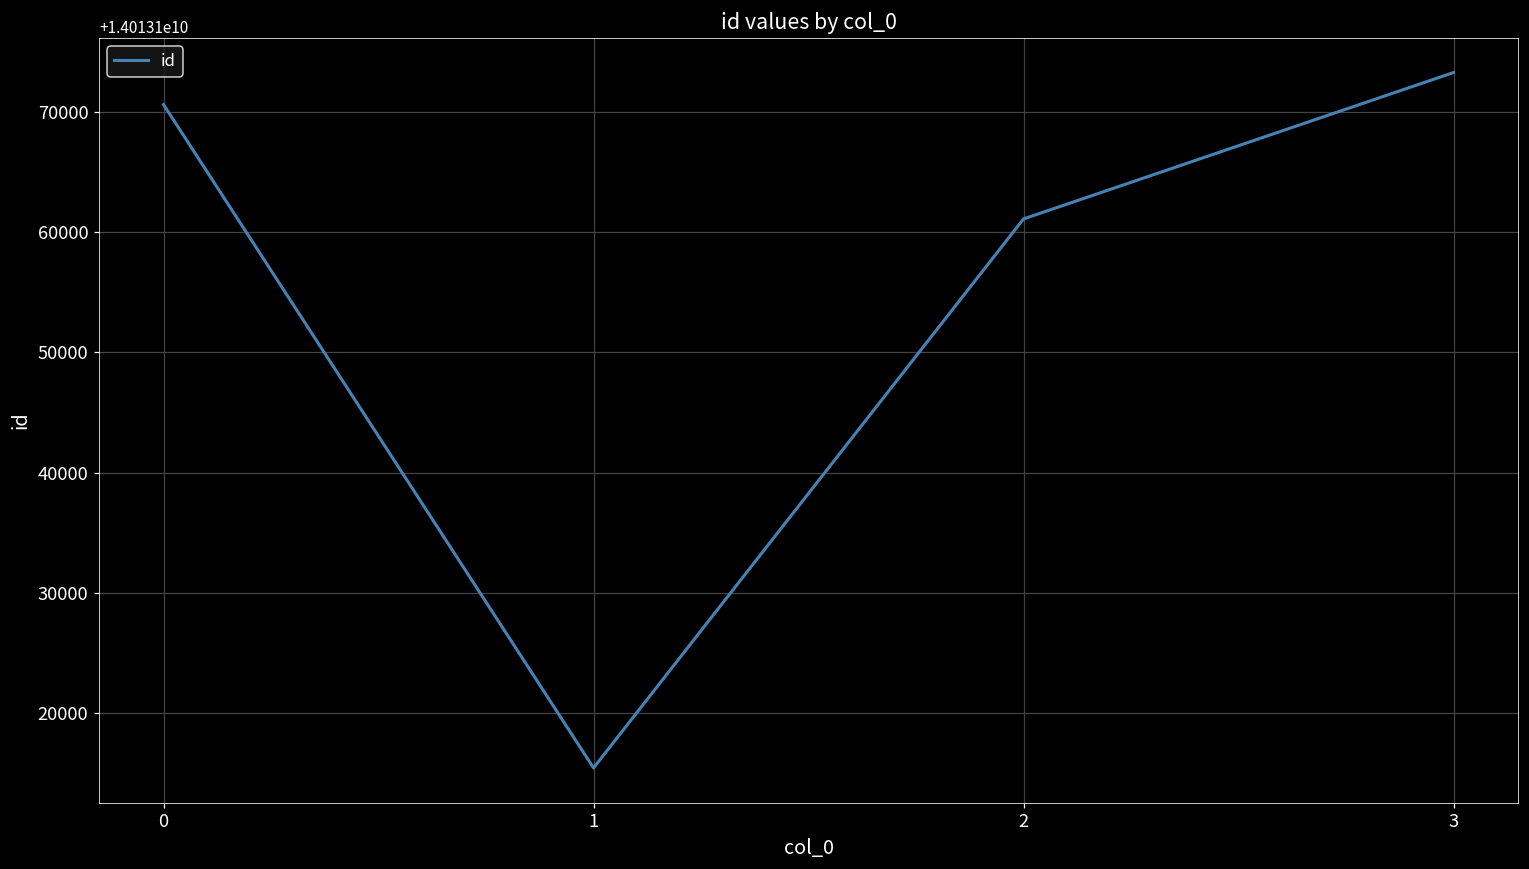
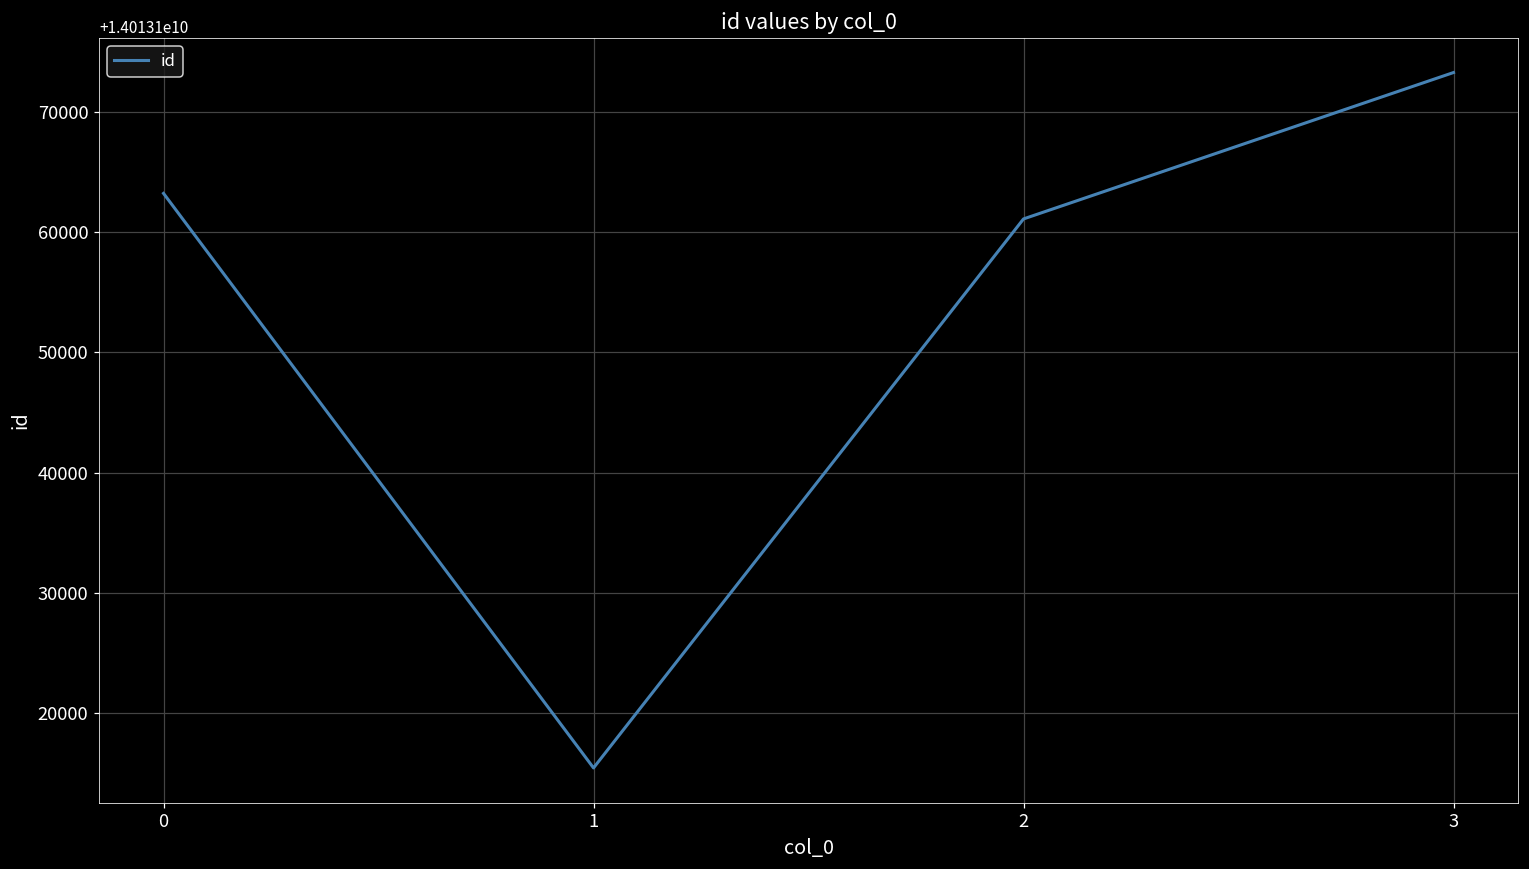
0: 14013170600 -> 14013163200
